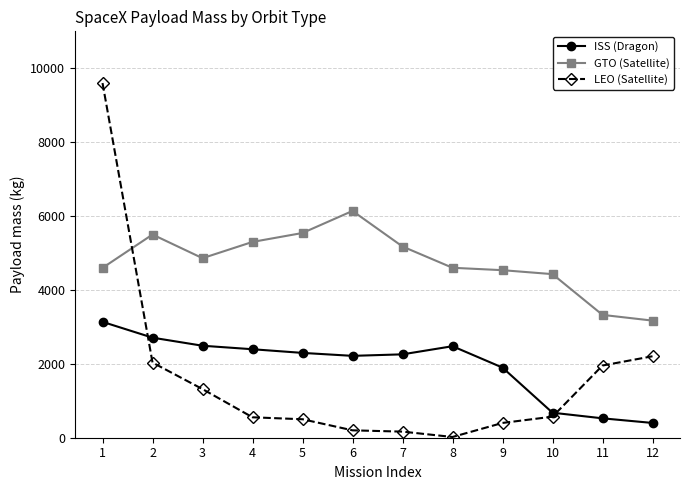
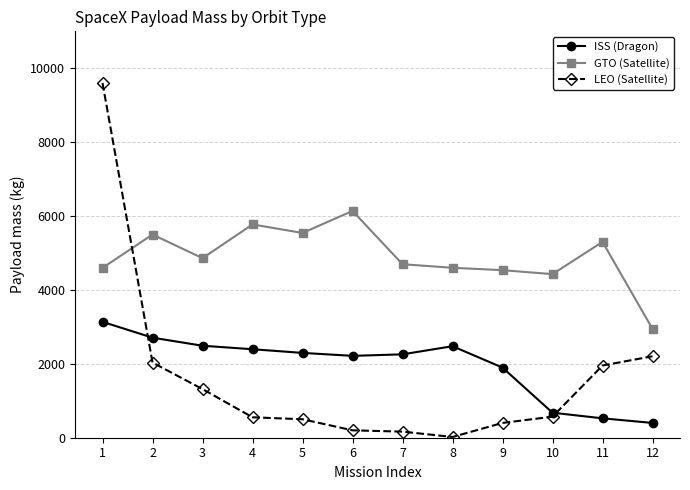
GTO (Satellite), 4: 5300 -> 5800
GTO (Satellite), 7: 5200 -> 4700
GTO (Satellite), 11: 3300 -> 5300
GTO (Satellite), 12: 3200 -> 2900
